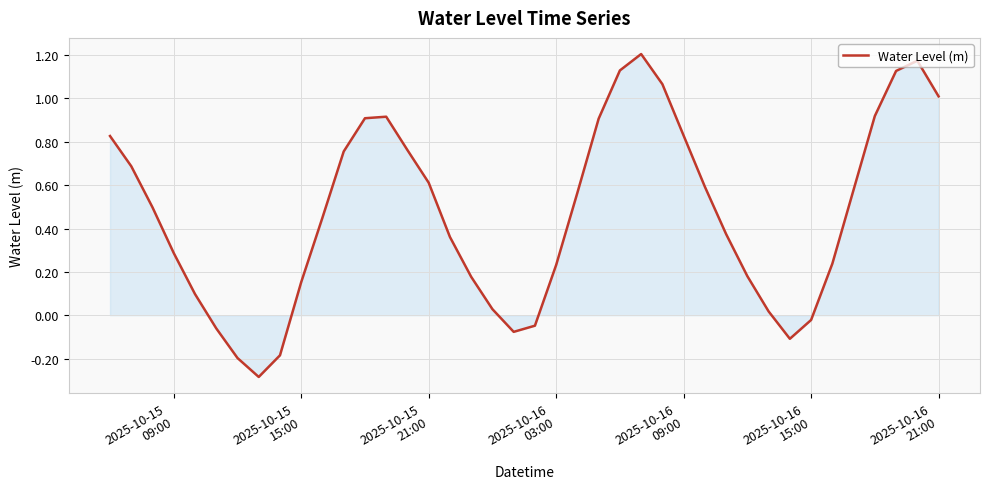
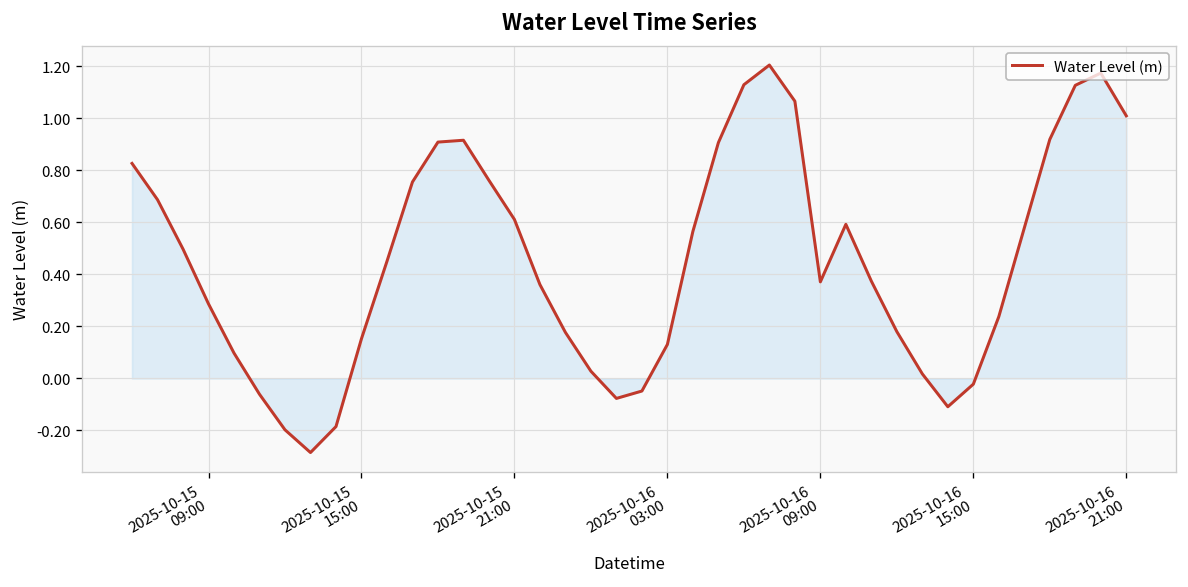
Water Level (m), 2025-10-16 03:00: 0.23 -> 0.13
Water Level (m), 2025-10-16 09:00: 0.83 -> 0.37
